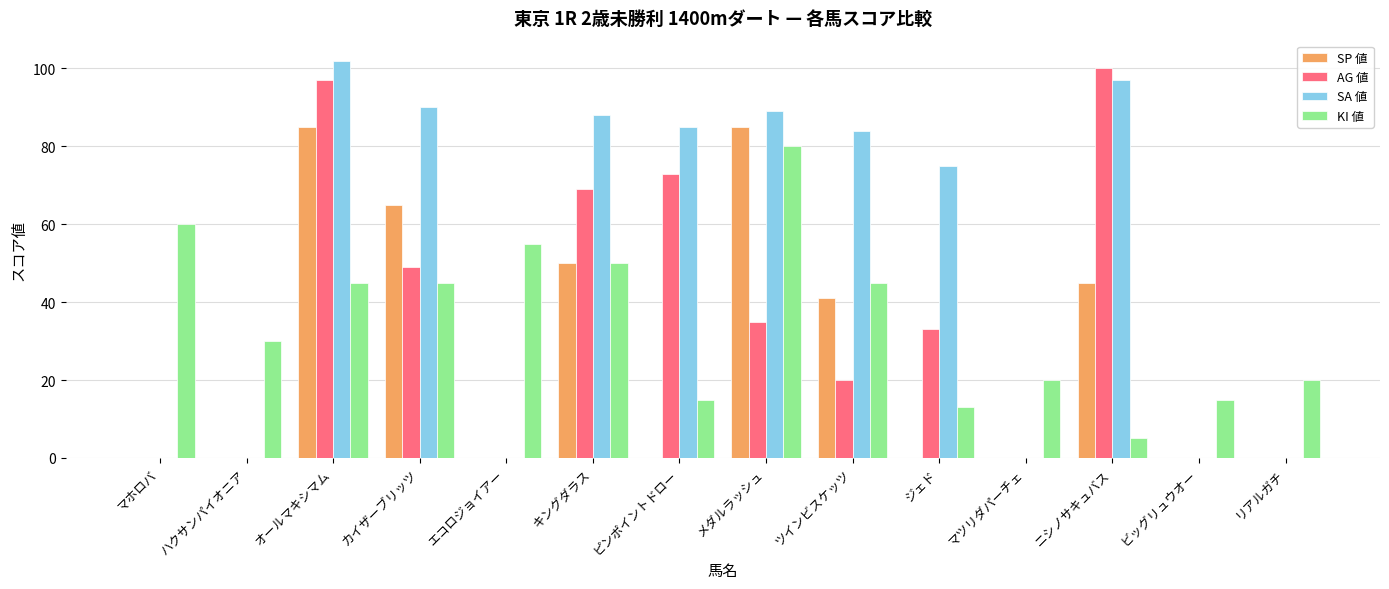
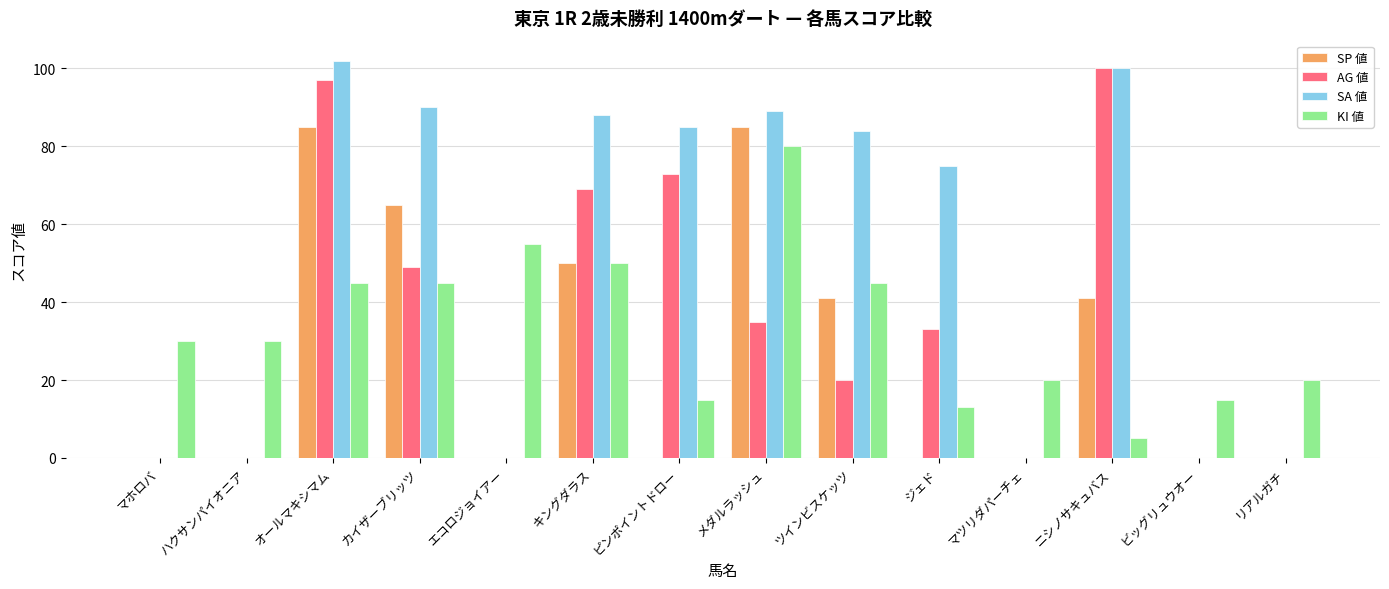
KI 値, マホロバ: 60 -> 30
SP 値, ニシノサキュバス: 45 -> 41
SA 値, ニシノサキュバス: 97 -> 100
